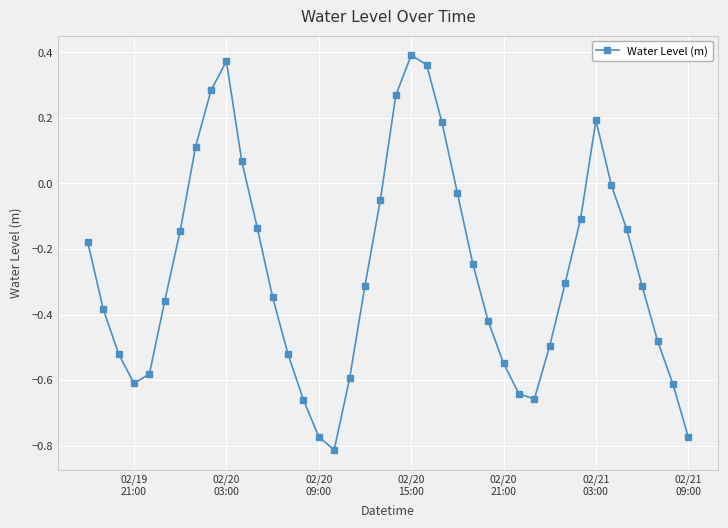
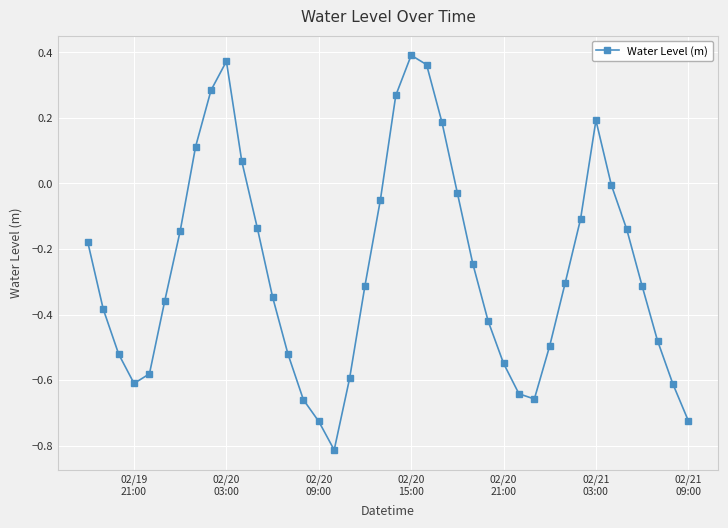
02/20 09:00: -0.77 -> -0.73
02/21 09:00: -0.77 -> -0.72
